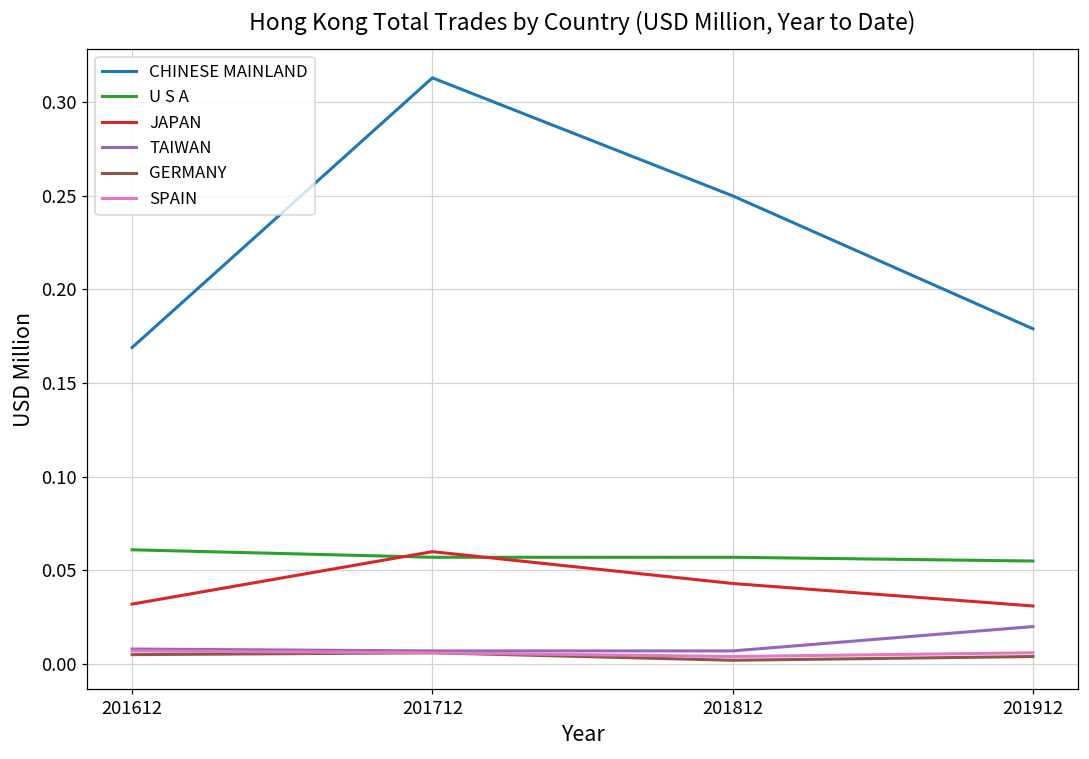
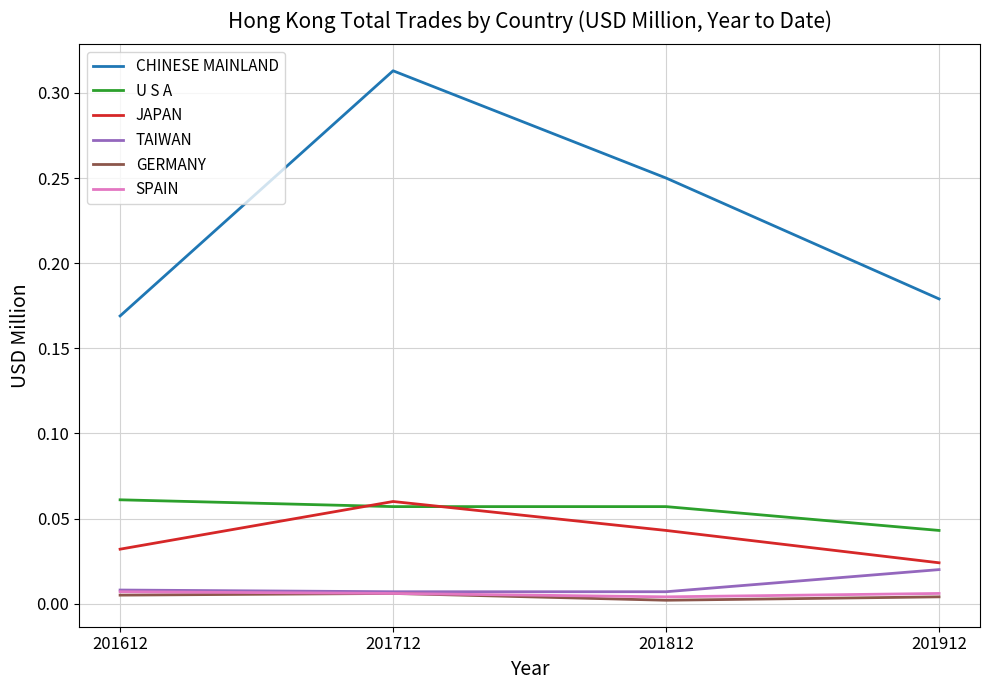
U S A, 201912: 0.055 -> 0.043
JAPAN, 201912: 0.031 -> 0.024
